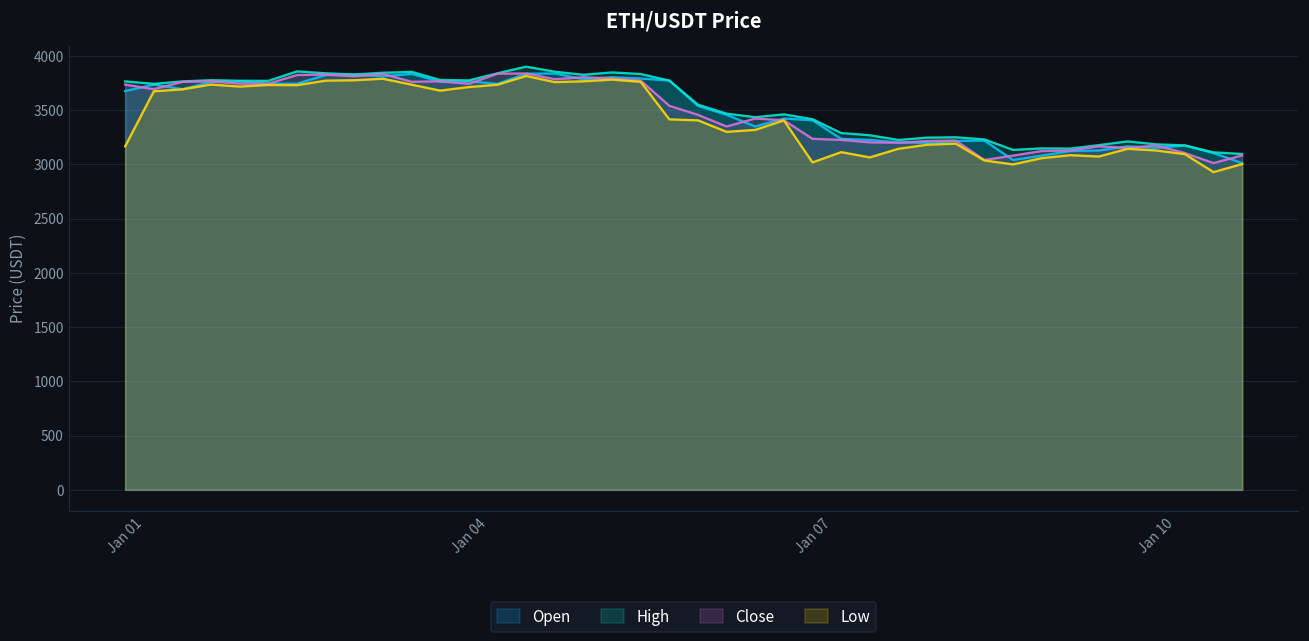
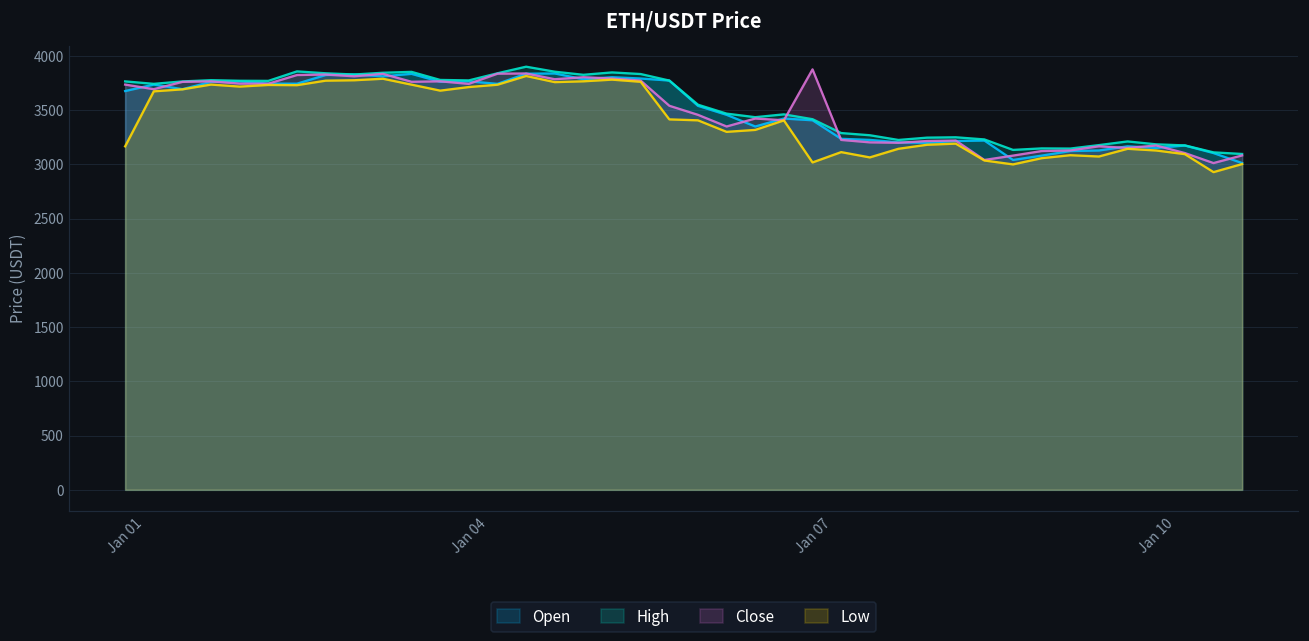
Close, Jan 07: 3200 -> 3900
